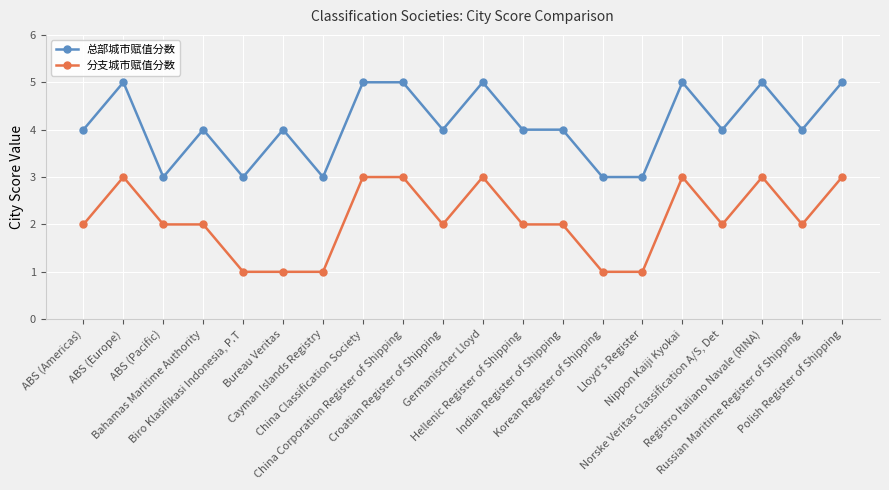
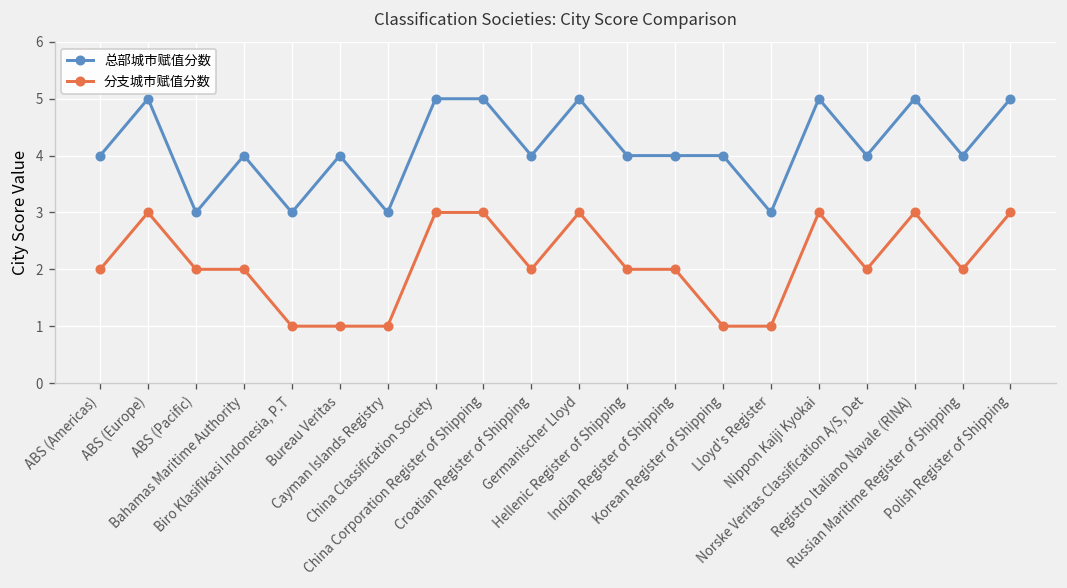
总部城市赋值分数, Korean Register of Shipping: 3 -> 4
